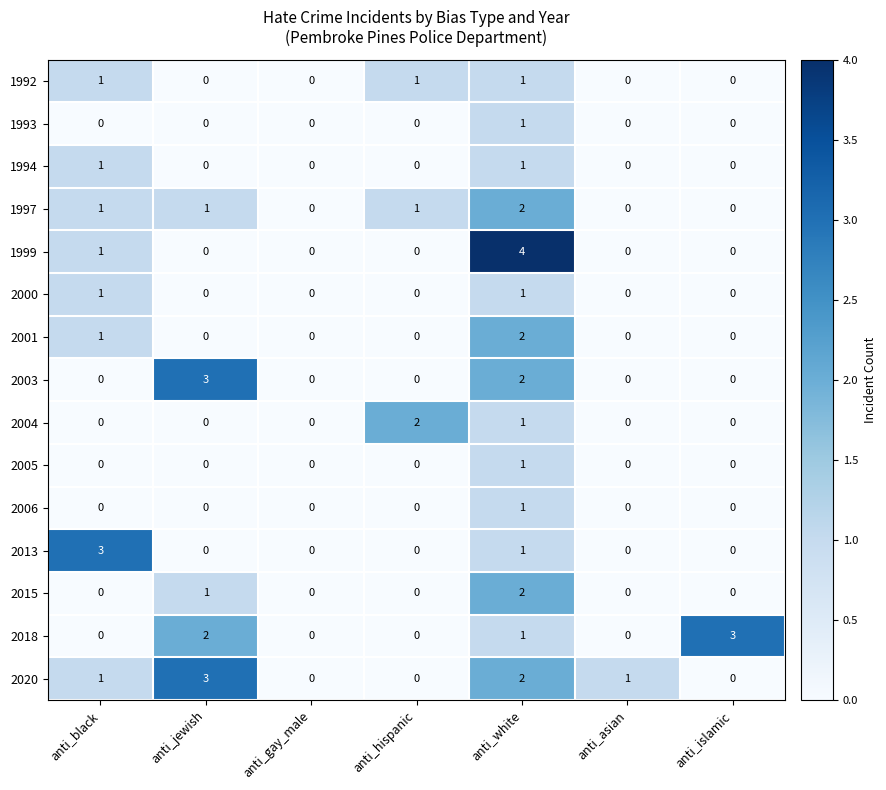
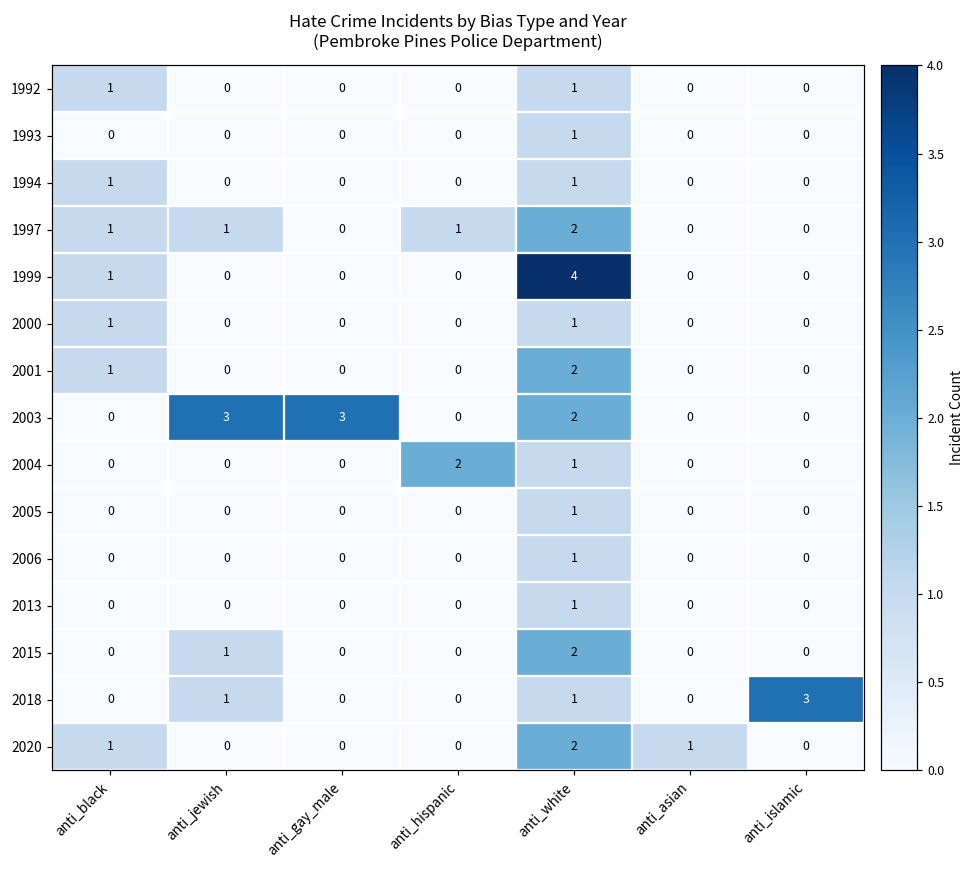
1992, anti_hispanic: 1 -> 0
2003, anti_gay_male: 0 -> 3
2013, anti_black: 3 -> 0
2018, anti_jewish: 2 -> 1
2020, anti_jewish: 3 -> 0
